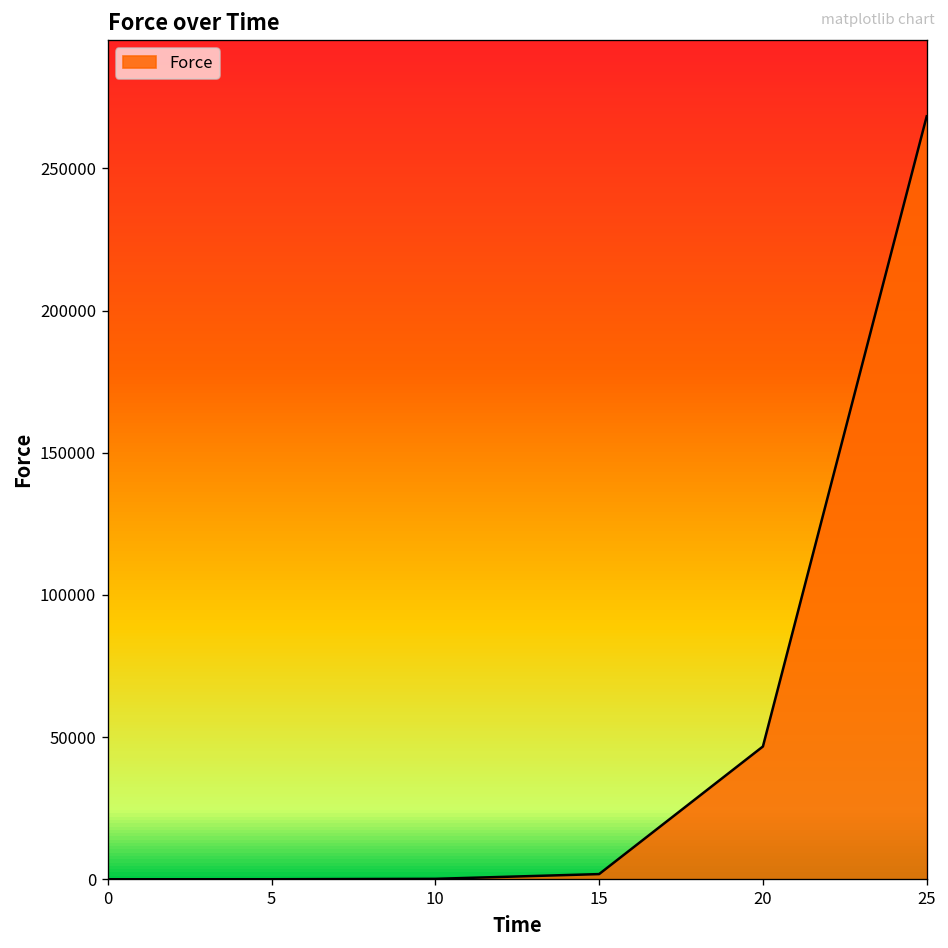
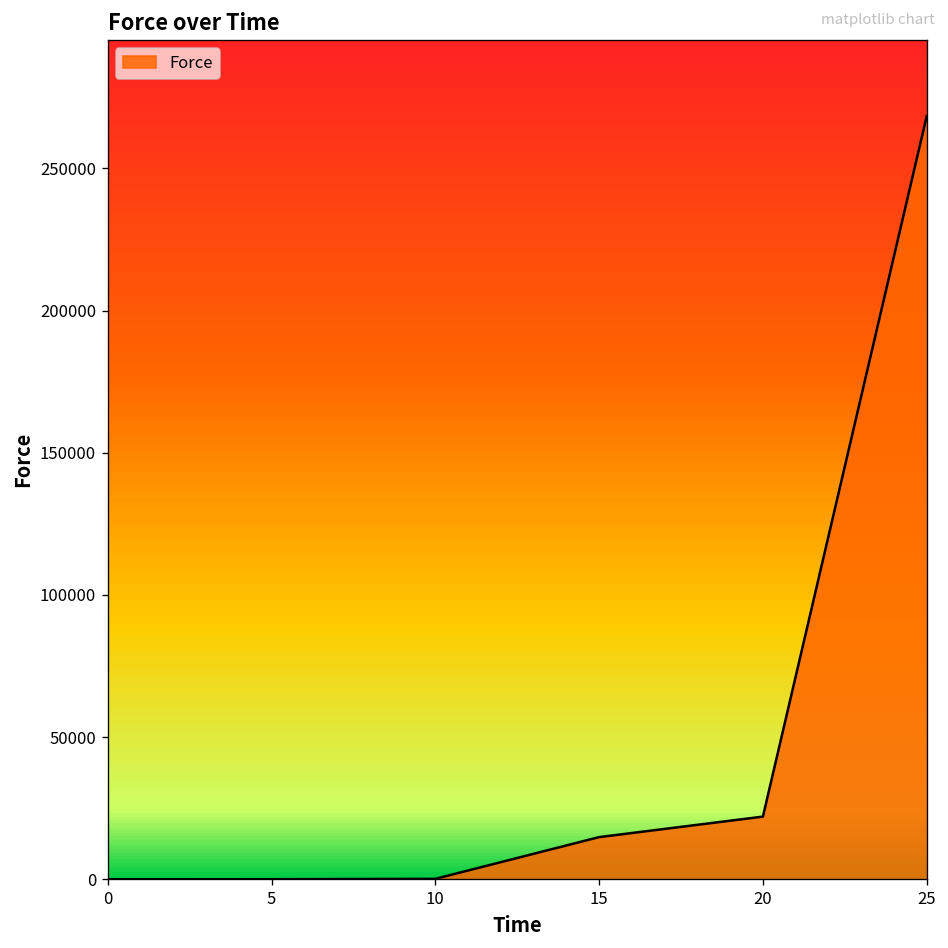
15: 2000 -> 15000
20: 47000 -> 22000
